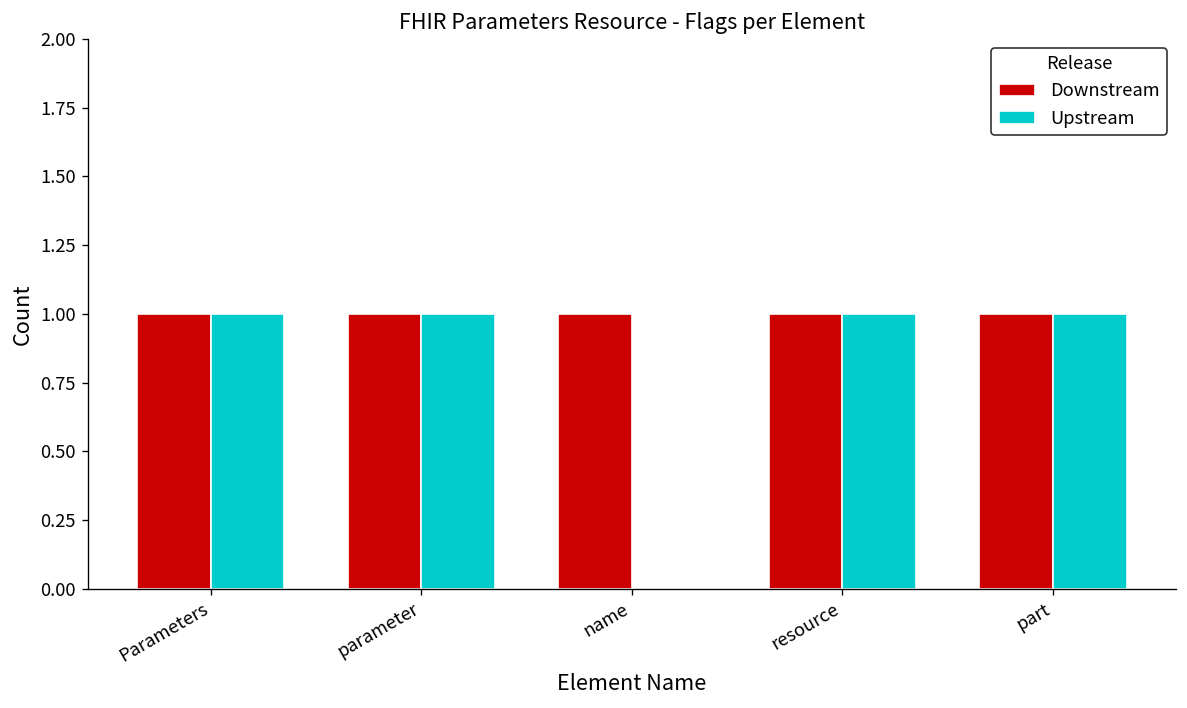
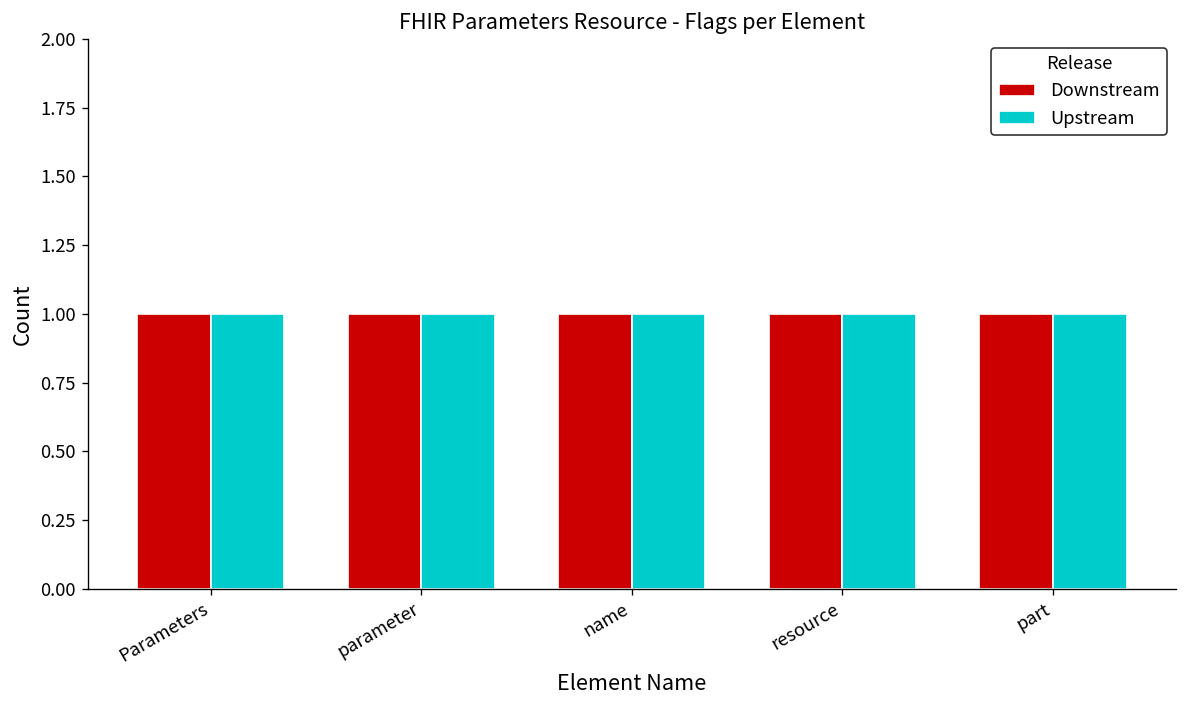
Upstream, name: 0 -> 1
